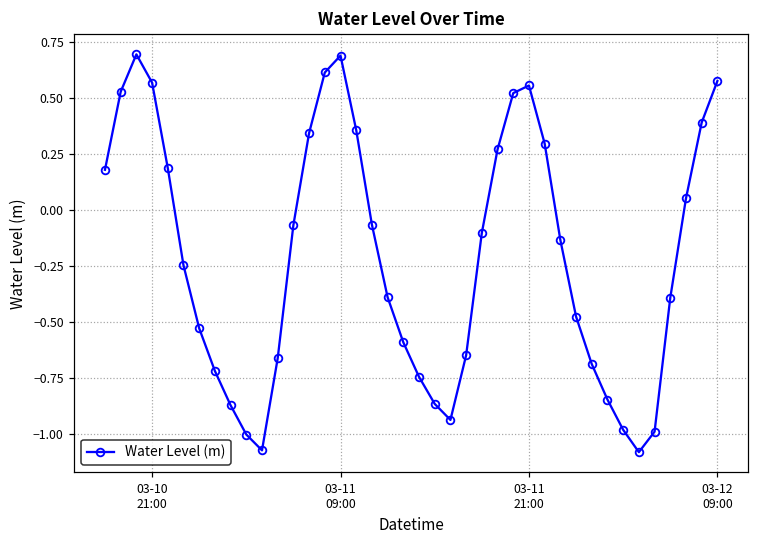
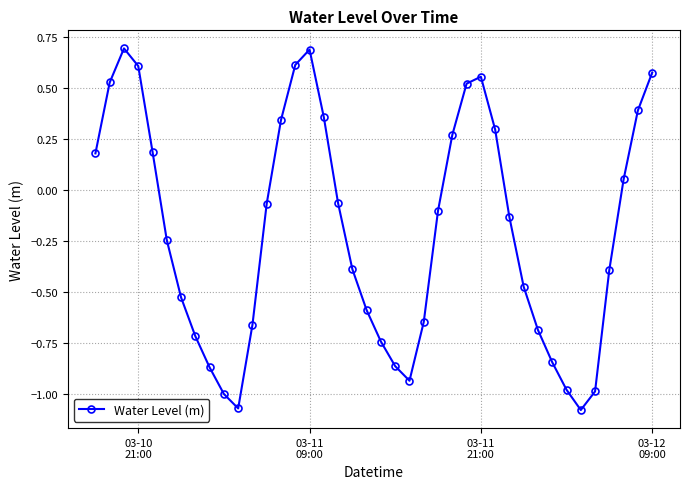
03-10 21:00: 0.57 -> 0.61
